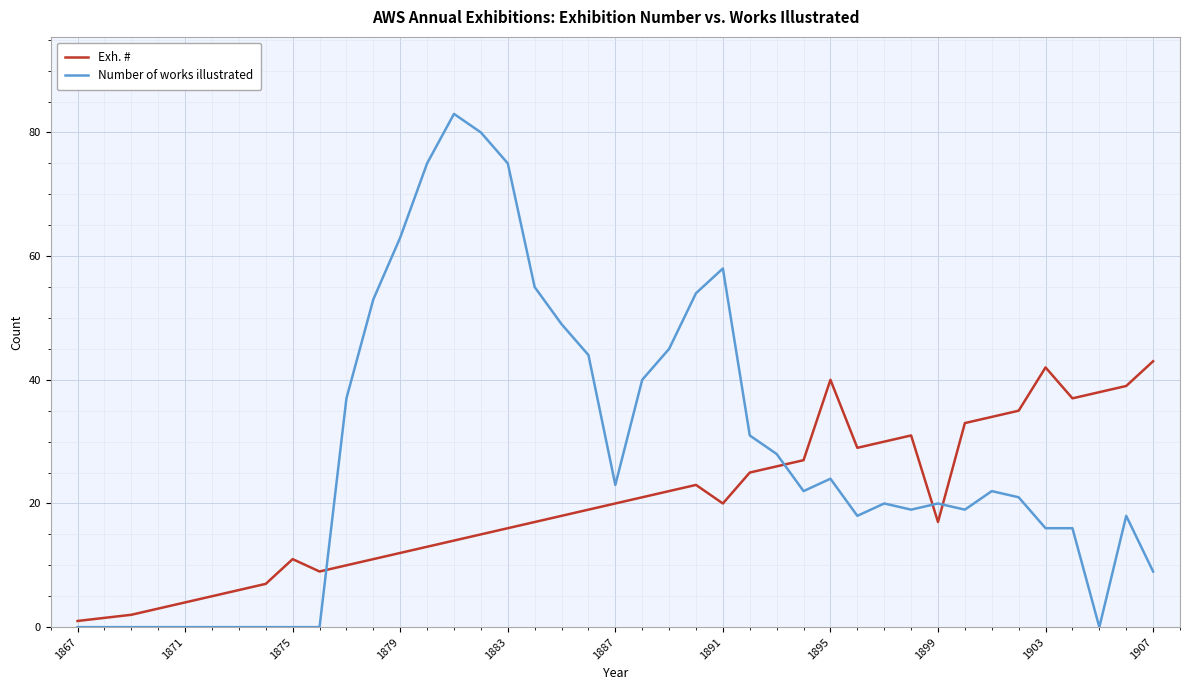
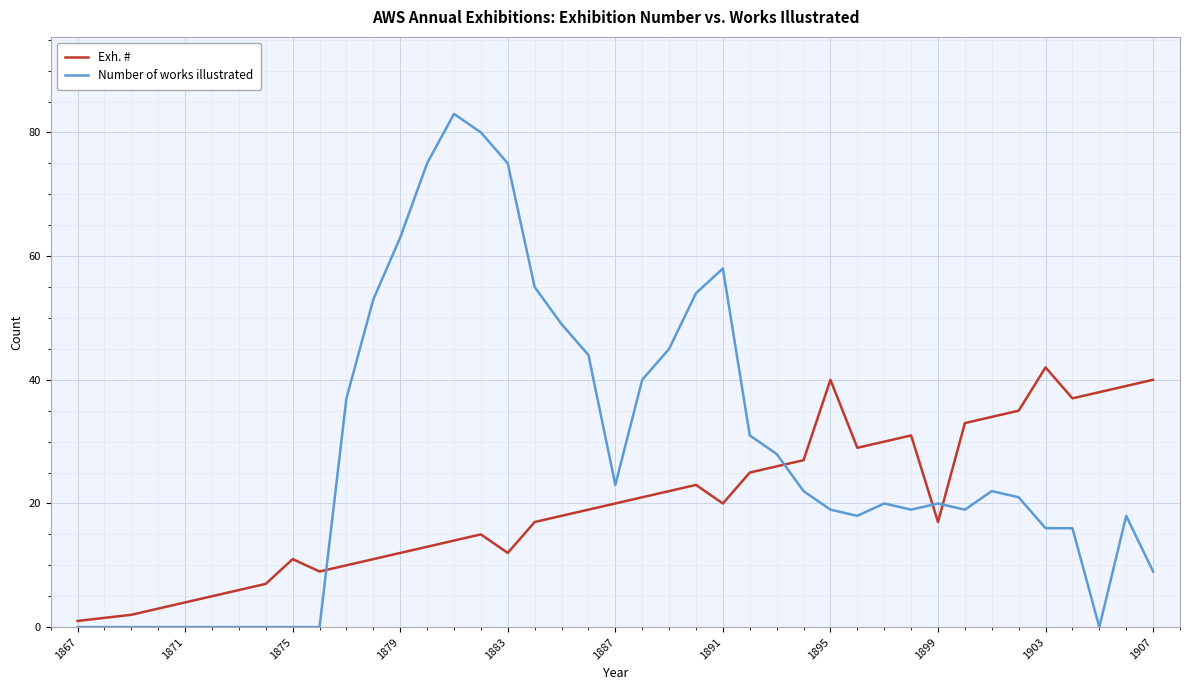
Exh. #, 1883: 16 -> 12
Number of works illustrated, 1895: 24 -> 19
Exh. #, 1907: 43 -> 40
